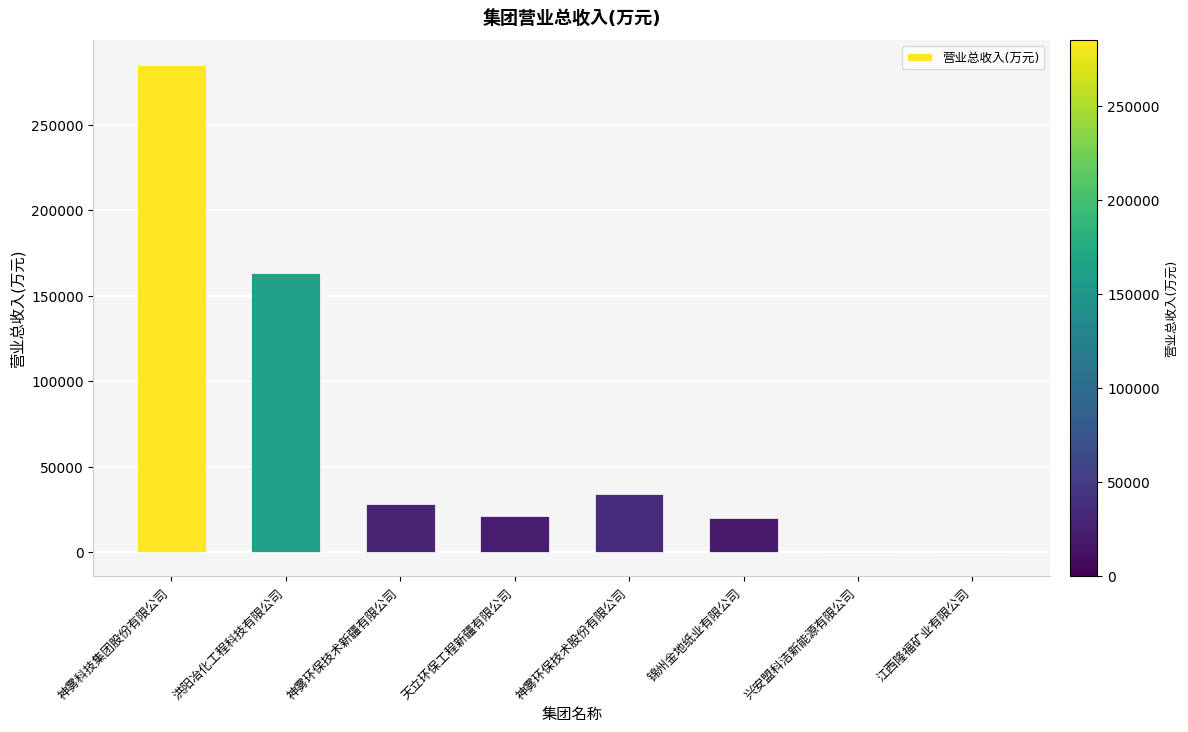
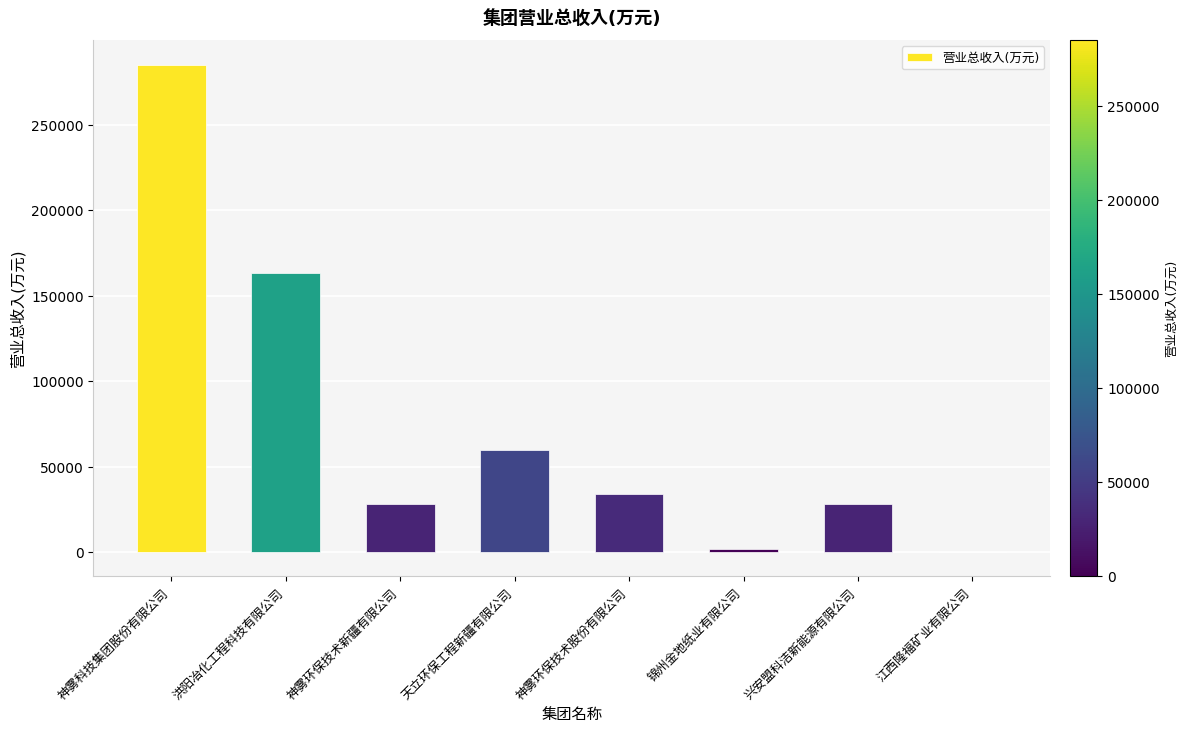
天立环保工程新疆有限公司: 21000 -> 60000
锦州金地纸业有限公司: 20000 -> 2000
兴安盟科洁新能源有限公司: 0 -> 28000
